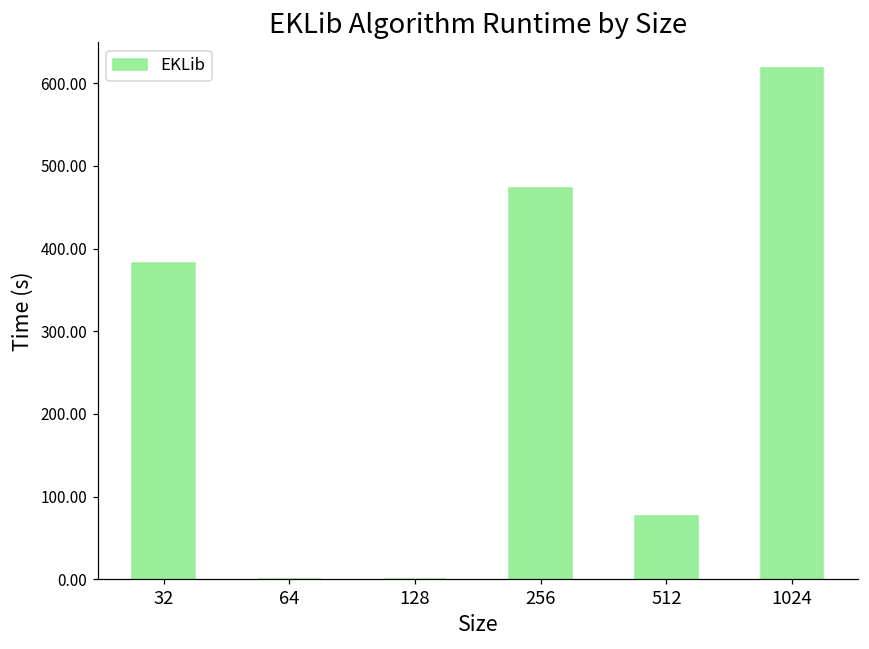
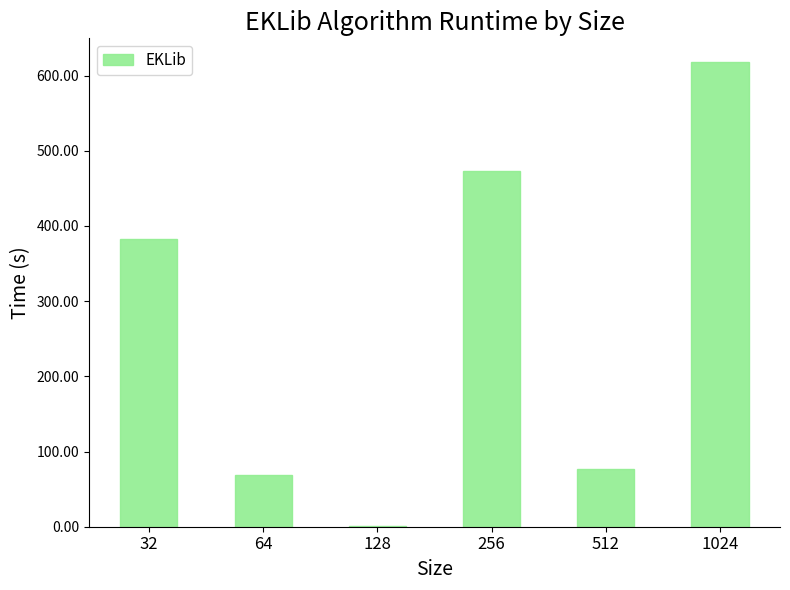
64: 0 -> 70
